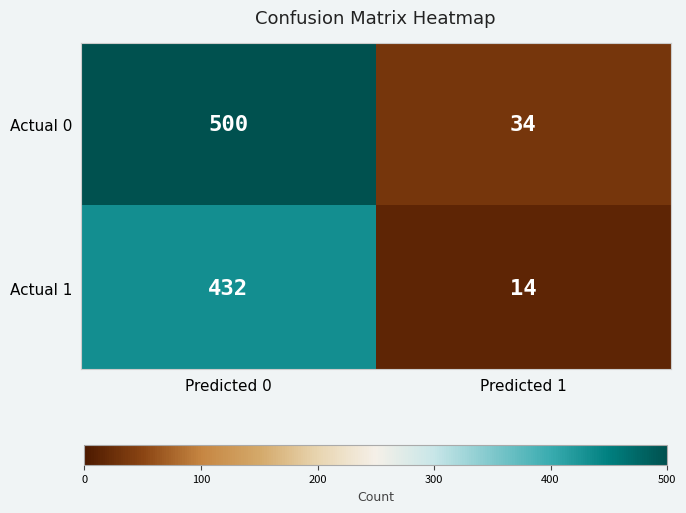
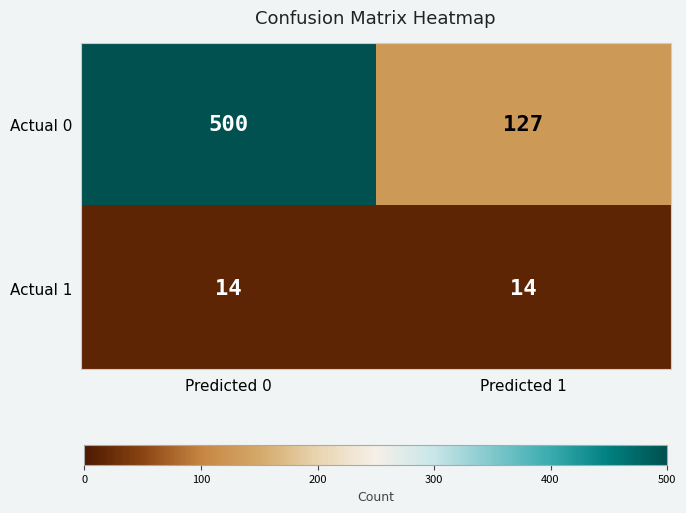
Actual 0, Predicted 1: 34 -> 127
Actual 1, Predicted 0: 432 -> 14
